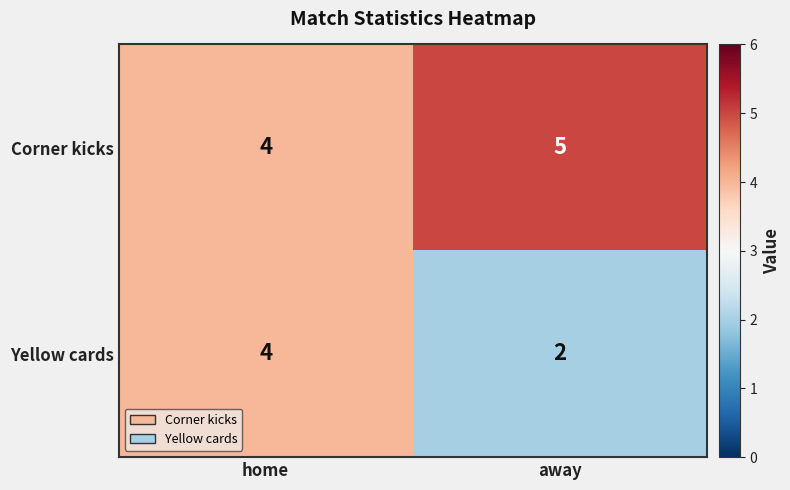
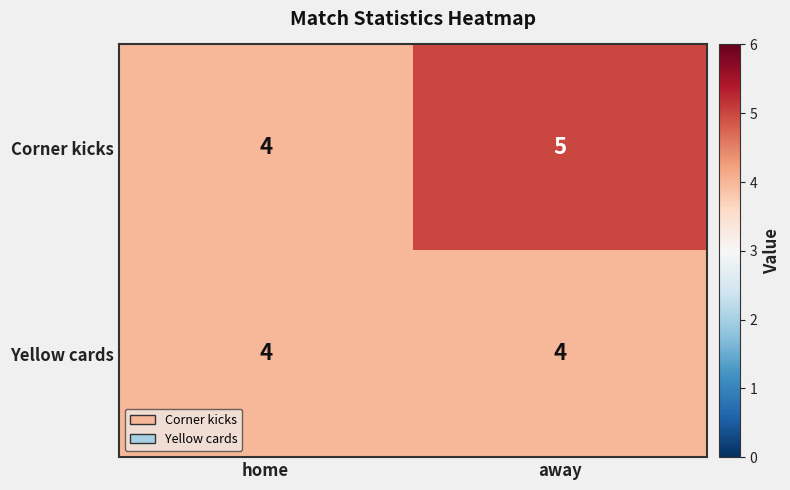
Yellow cards, away: 2 -> 4
